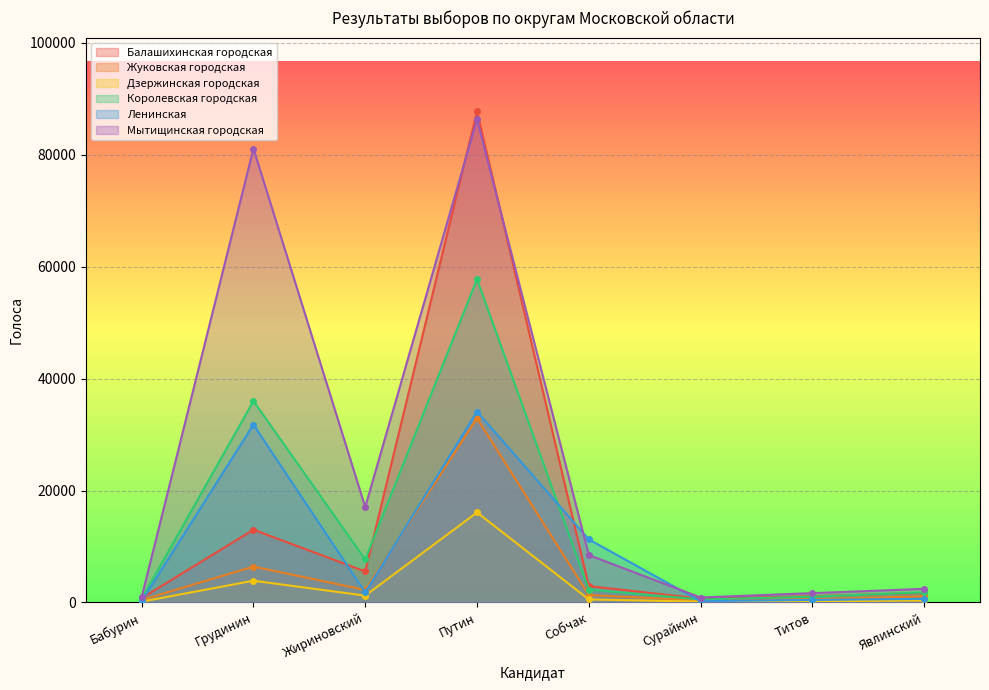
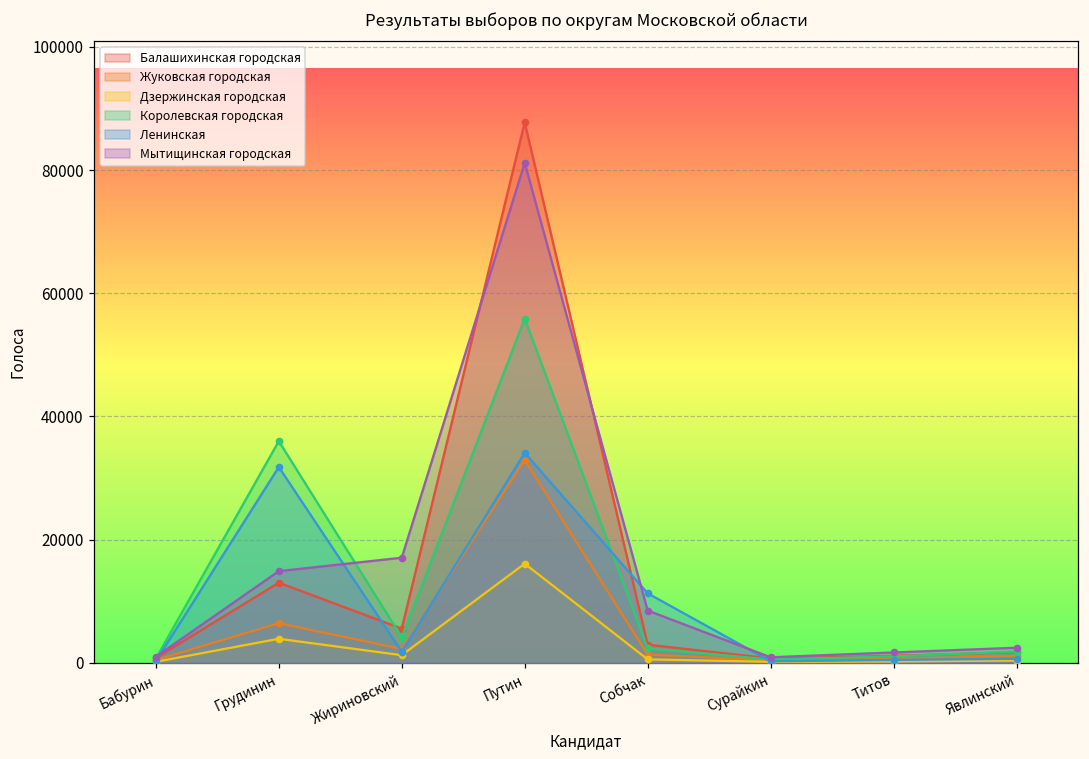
Мытищинская городская, Грудинин: 81000 -> 15000
Королевская городская, Жириновский: 8000 -> 4000
Королевская городская, Путин: 58000 -> 56000
Мытищинская городская, Путин: 86000 -> 81000
